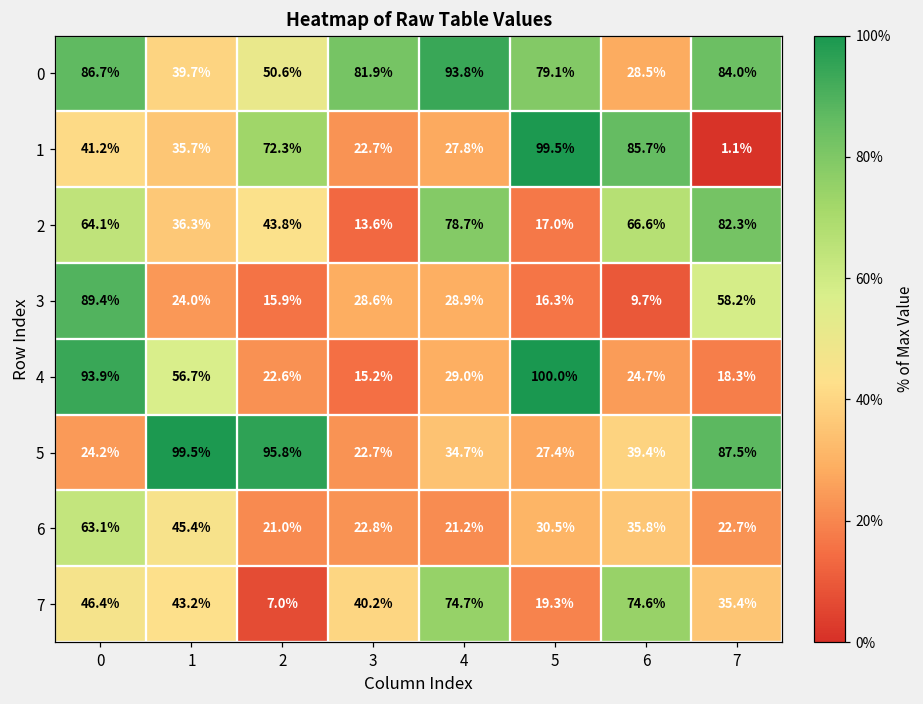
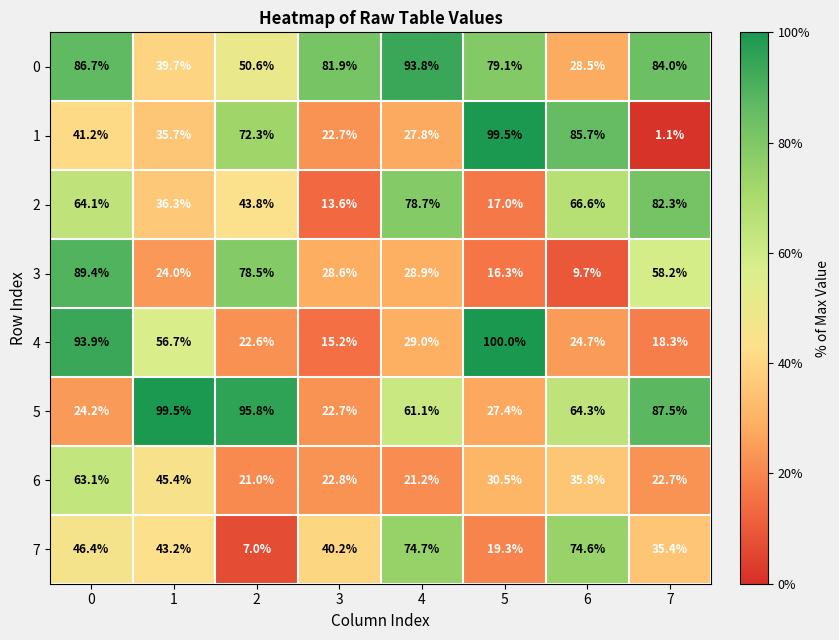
3, 2: 15.9% -> 78.5%
5, 4: 34.7% -> 61.1%
5, 6: 39.4% -> 64.3%
